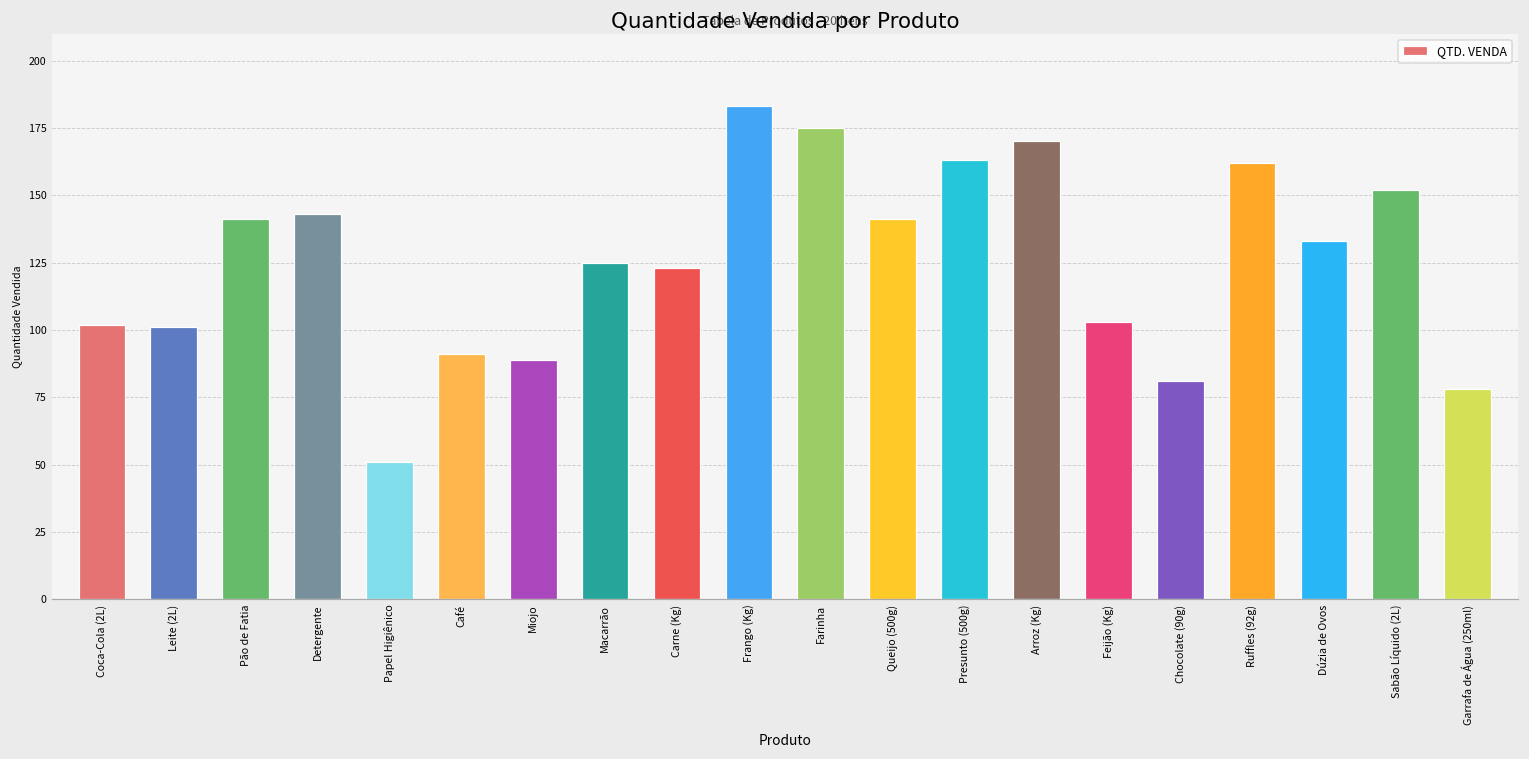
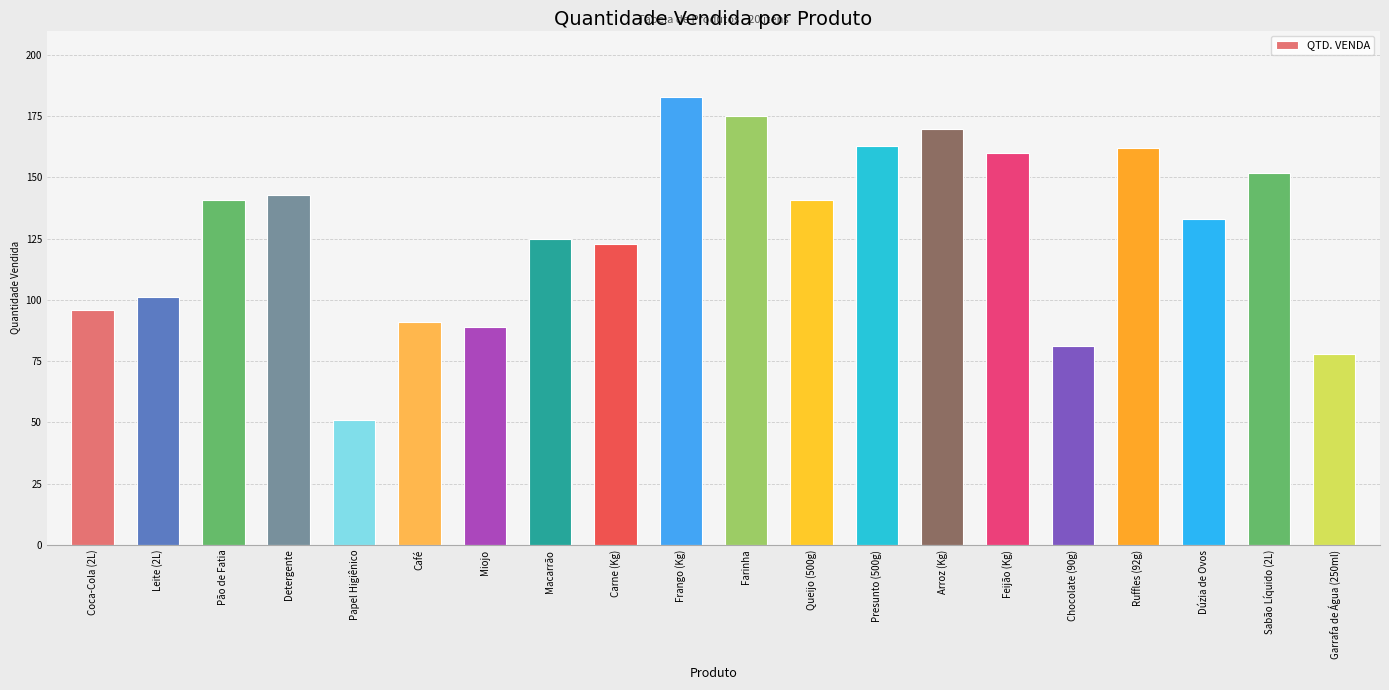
Coca-Cola (2L): 102 -> 96
Feijão (Kg): 103 -> 160
